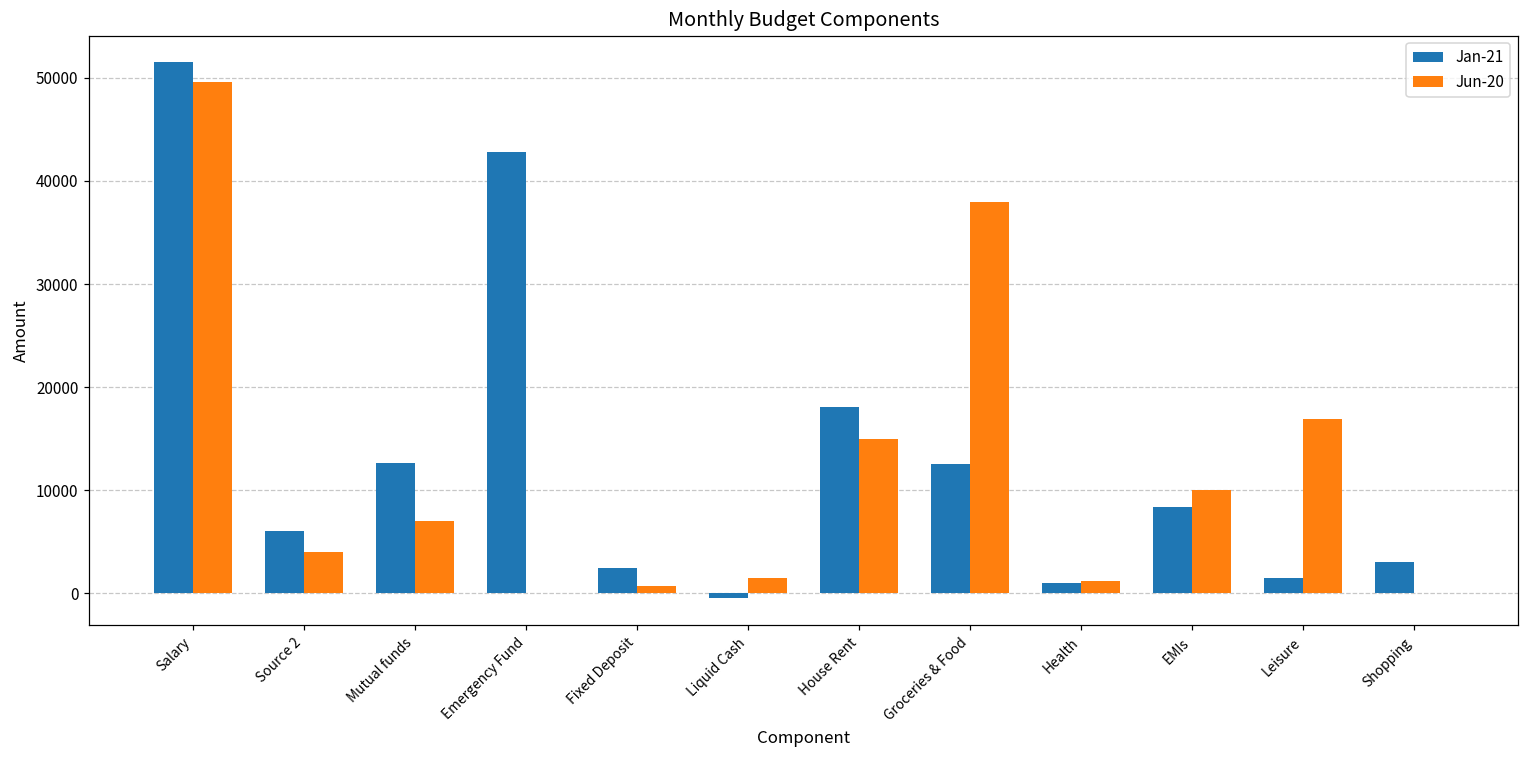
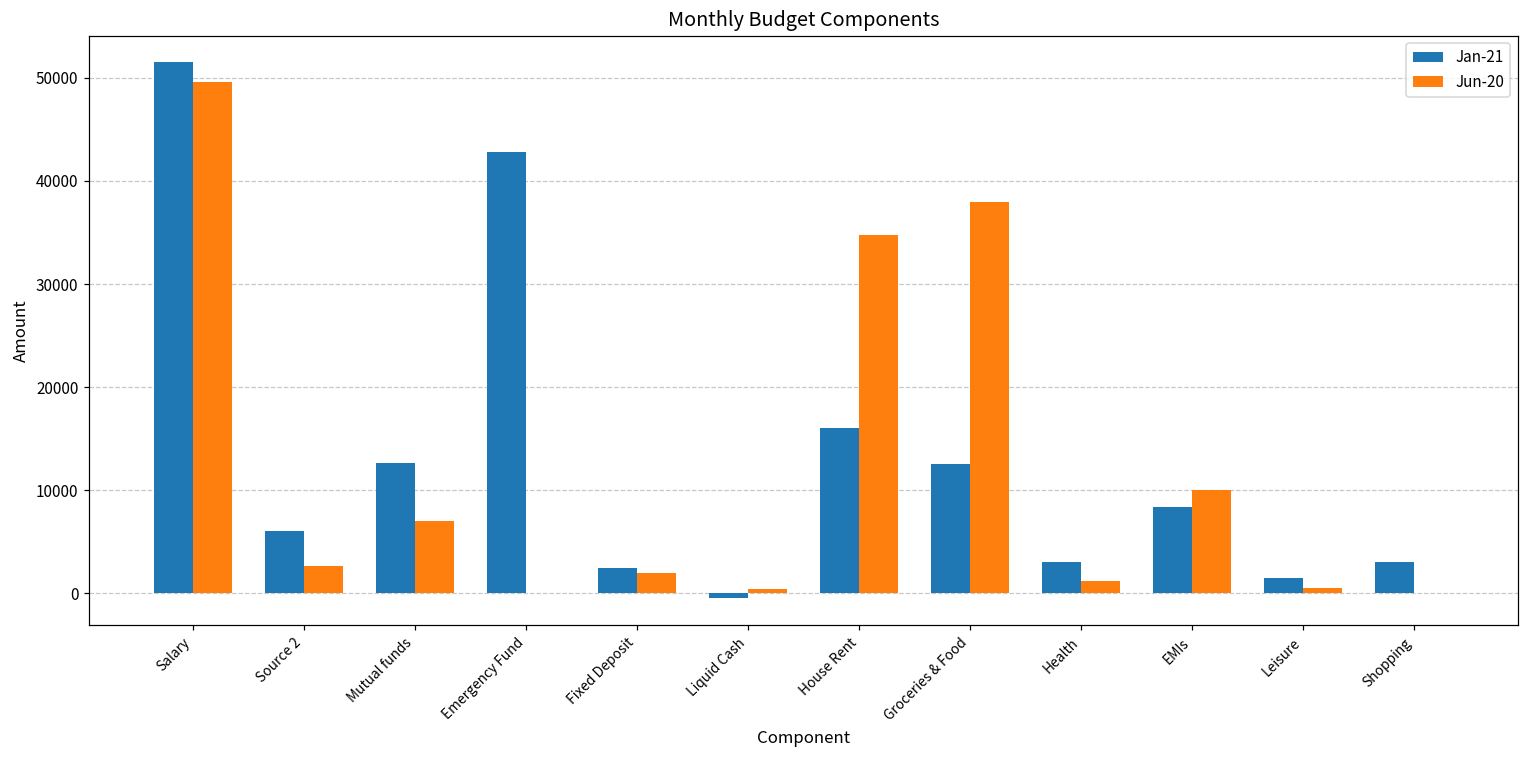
Jun-20, Source 2: 4000 -> 3000
Jun-20, Fixed Deposit: 1000 -> 2000
Jun-20, Liquid Cash: 2000 -> 0
Jan-21, House Rent: 18000 -> 16000
Jun-20, House Rent: 15000 -> 35000
Jan-21, Health: 1000 -> 3000
Jun-20, Leisure: 17000 -> 1000
